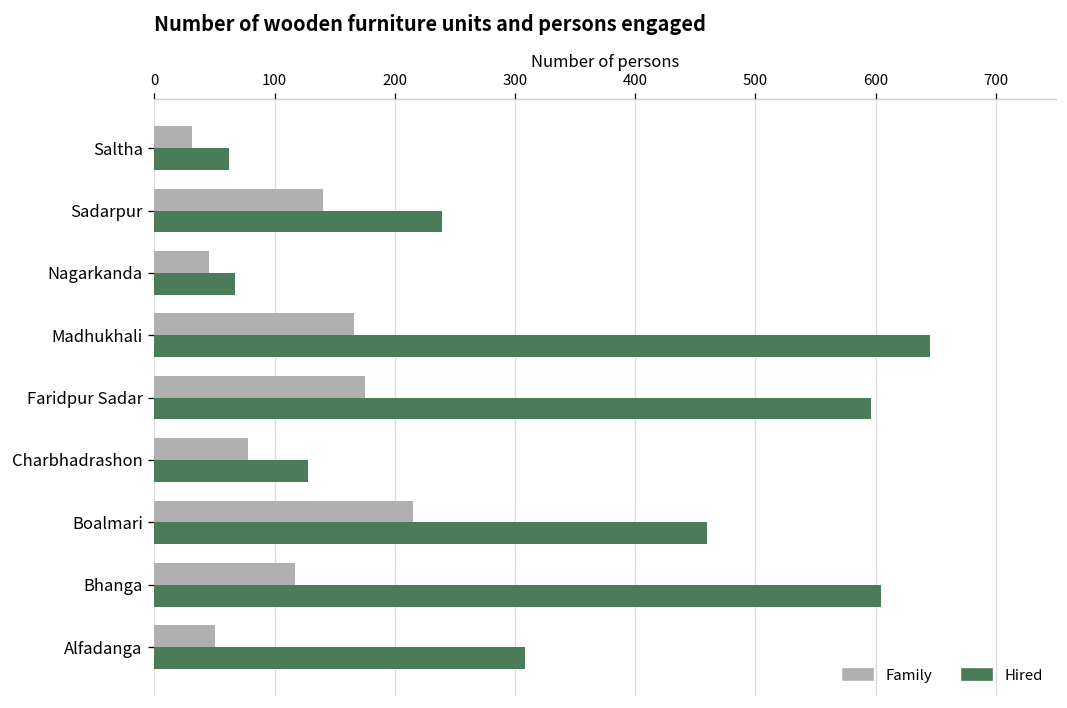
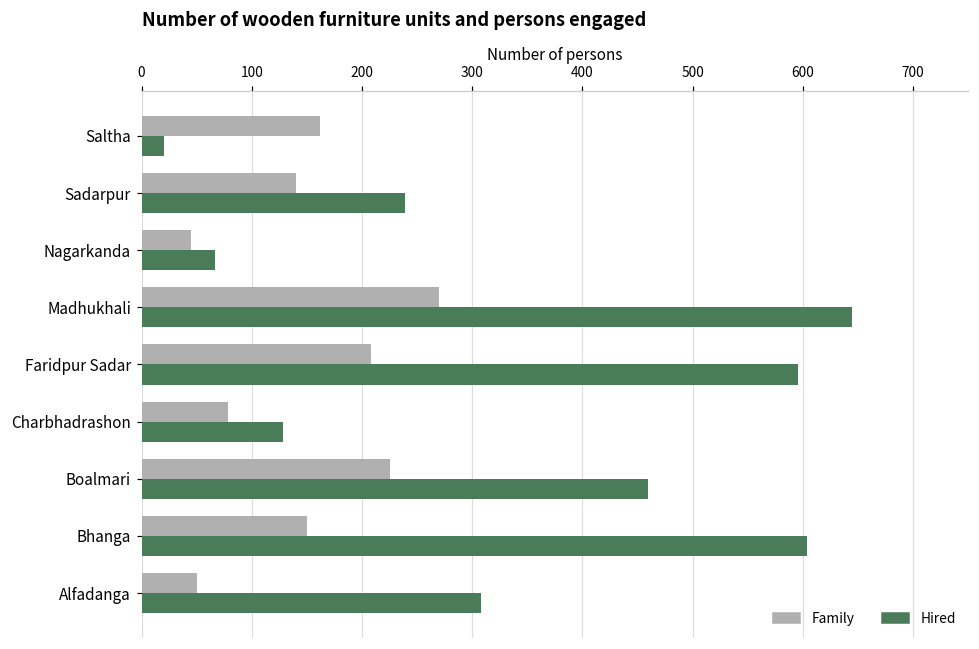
Family, Saltha: 31 -> 162
Hired, Saltha: 62 -> 20
Family, Madhukhali: 166 -> 270
Family, Faridpur Sadar: 175 -> 208
Family, Boalmari: 215 -> 225
Family, Bhanga: 117 -> 150
